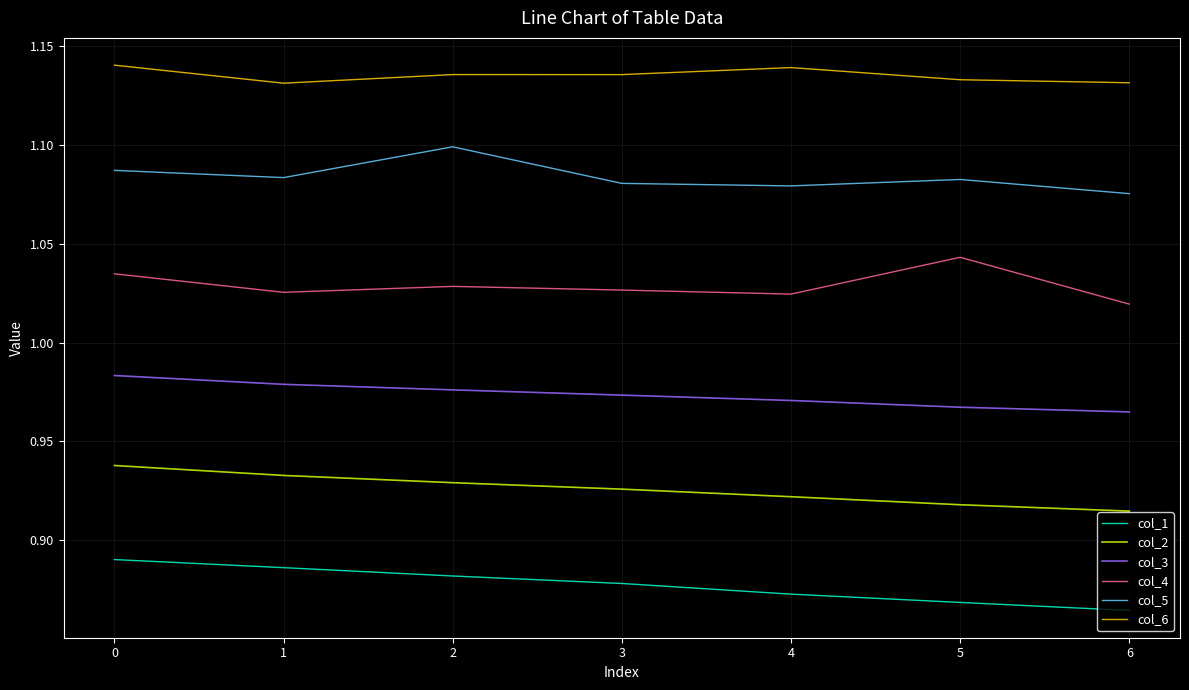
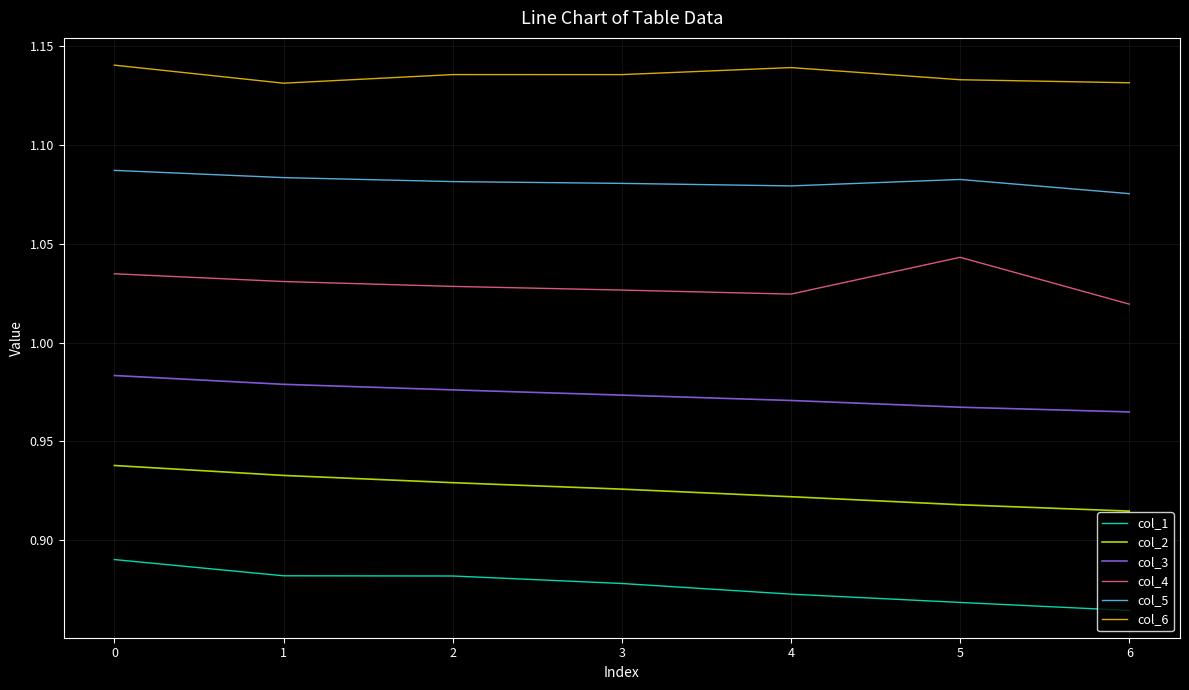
col_1, 1: 0.886 -> 0.882
col_4, 1: 1.025 -> 1.031
col_5, 2: 1.099 -> 1.081
